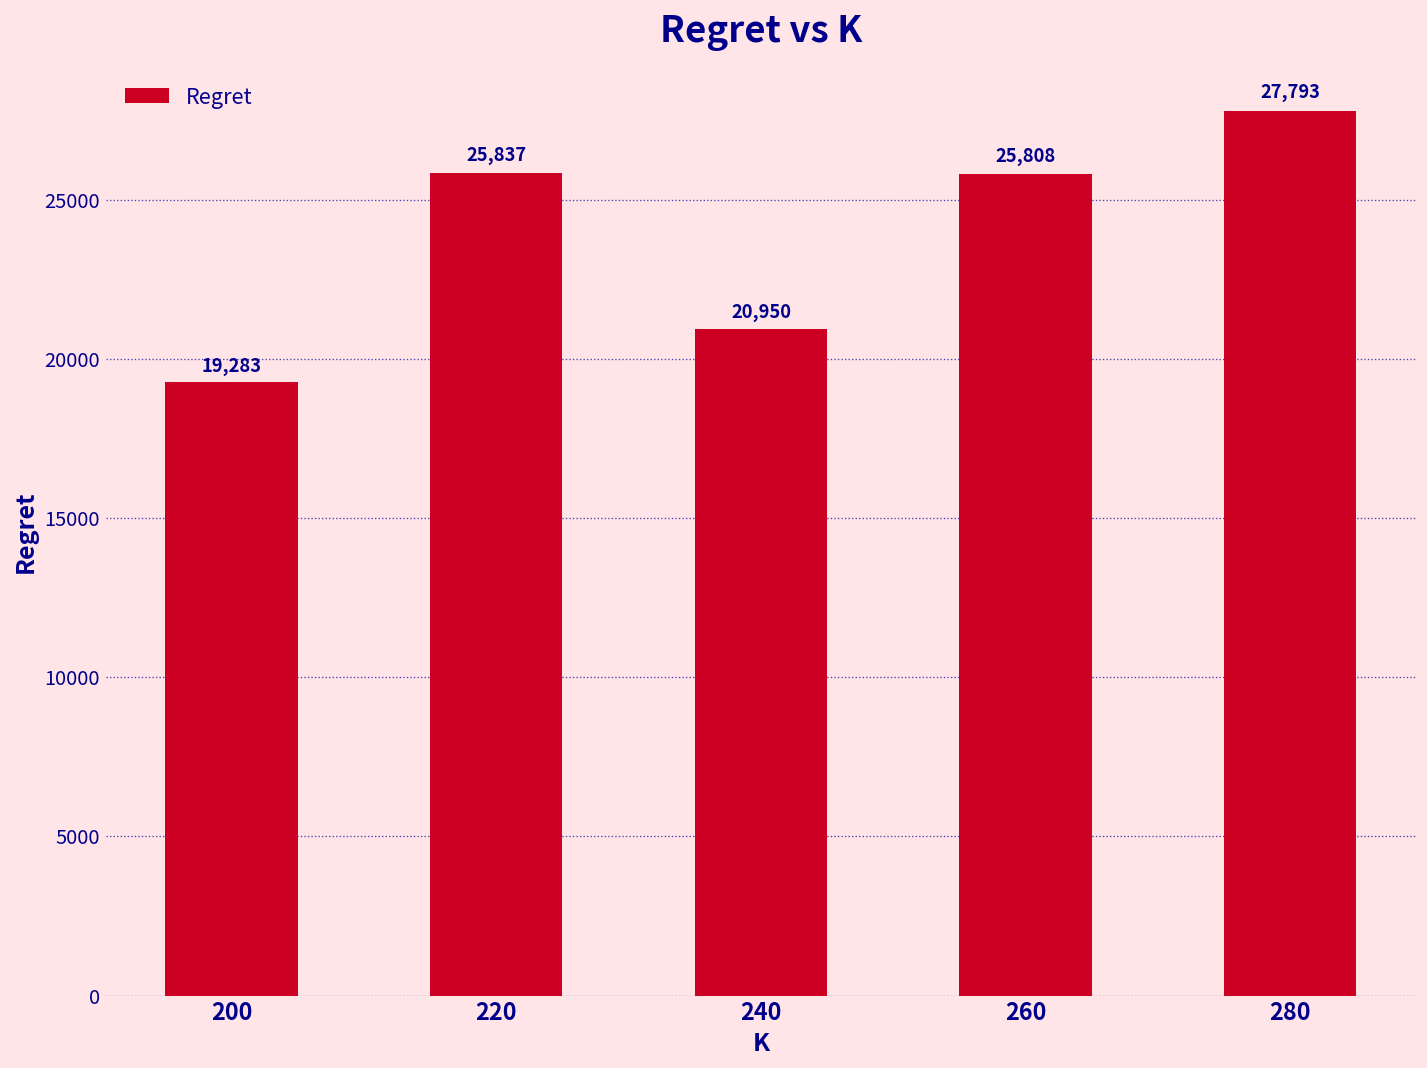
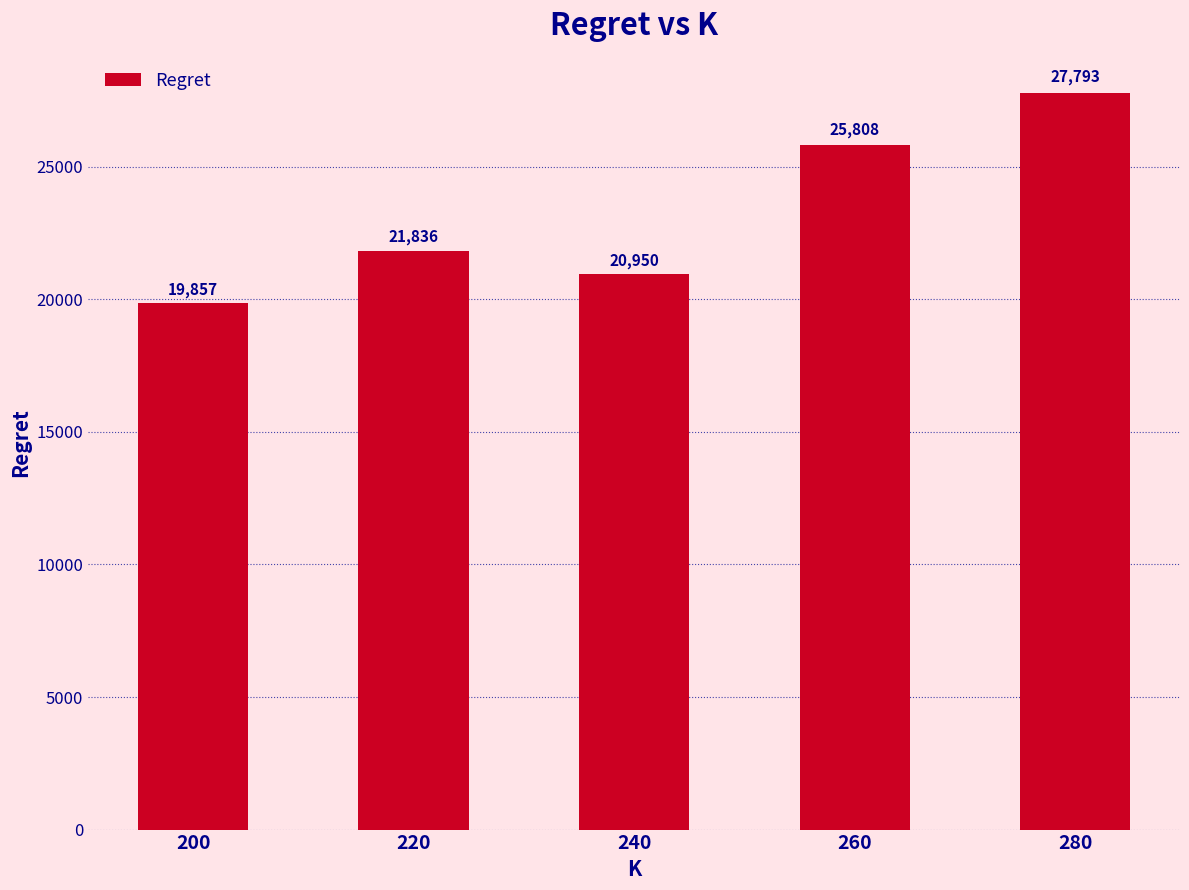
200: 19,283 -> 19,857
220: 25,837 -> 21,836
